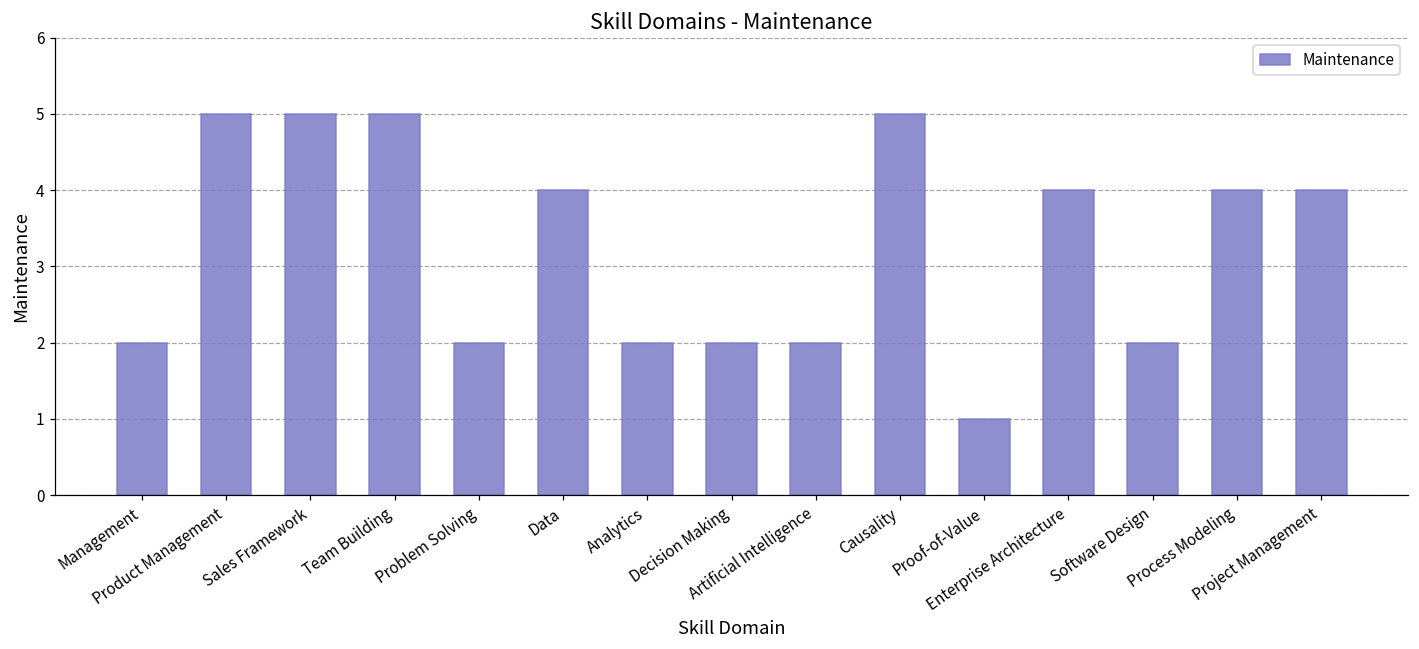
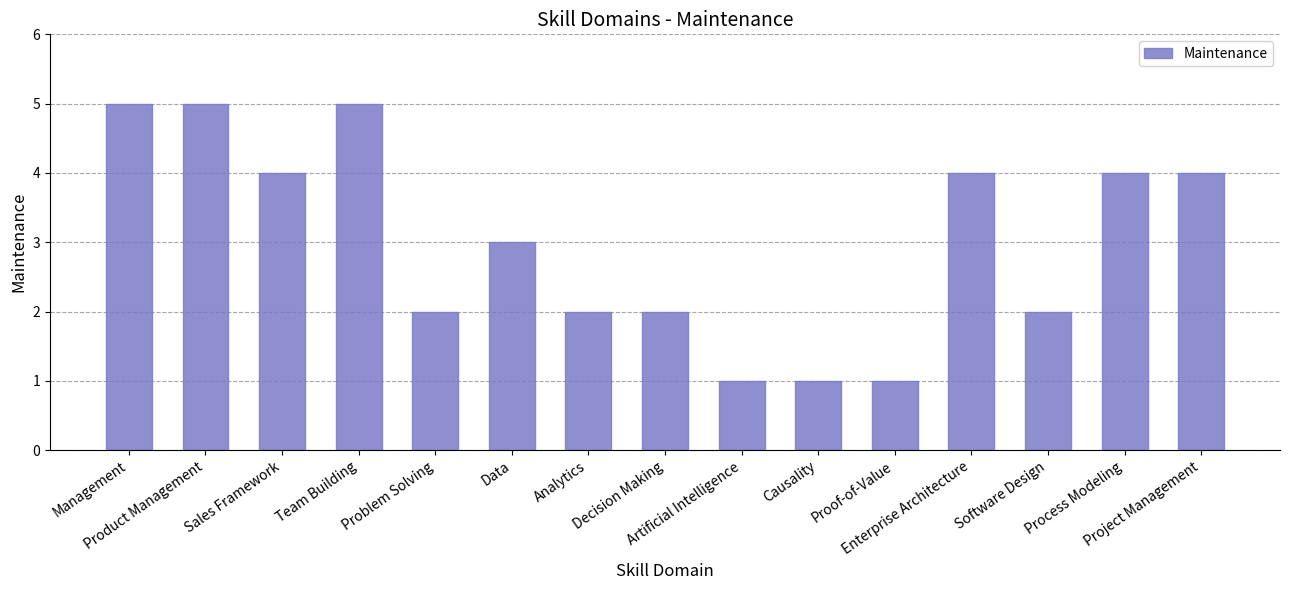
Management: 2 -> 5
Sales Framework: 5 -> 4
Data: 4 -> 3
Artificial Intelligence: 2 -> 1
Causality: 5 -> 1
